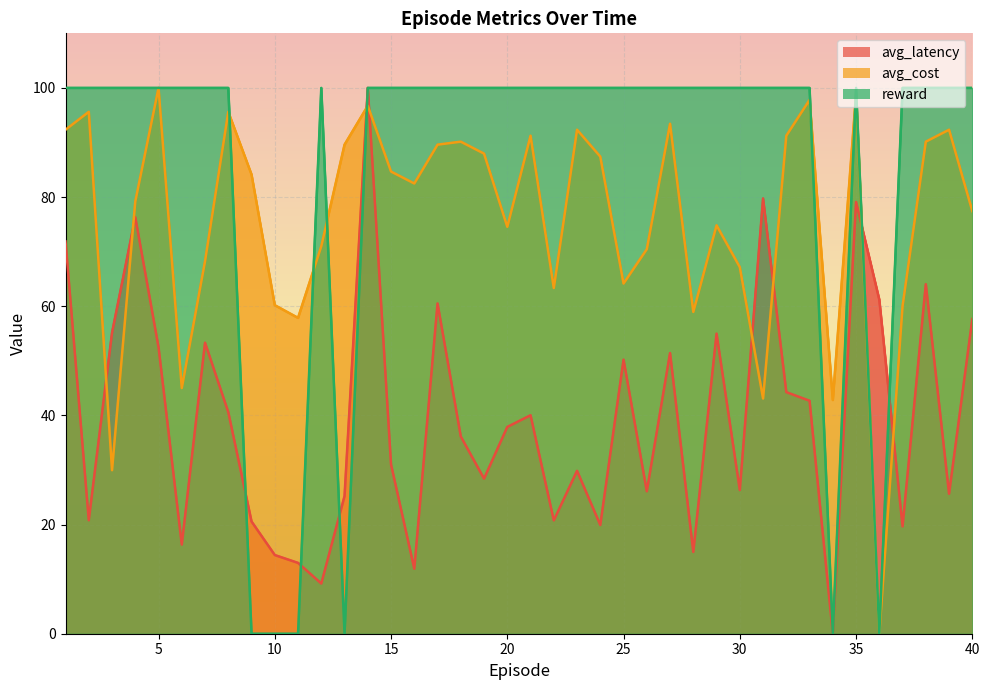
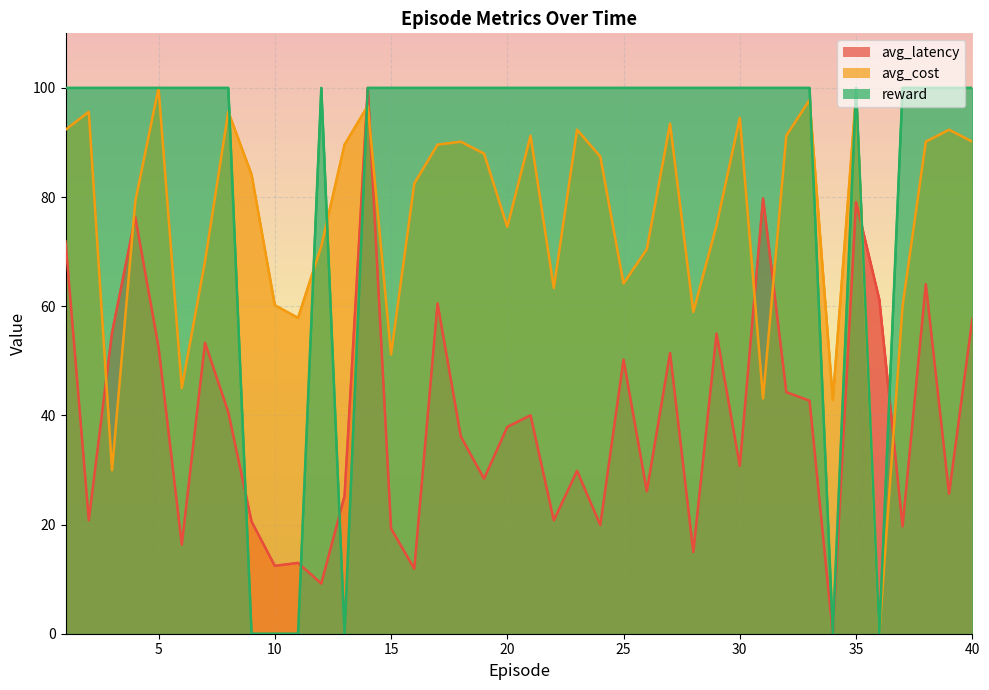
avg_latency, 10: 14 -> 12
avg_latency, 15: 31 -> 19
avg_cost, 15: 85 -> 51
avg_latency, 30: 26 -> 31
avg_cost, 30: 67 -> 95
avg_cost, 40: 77 -> 90
